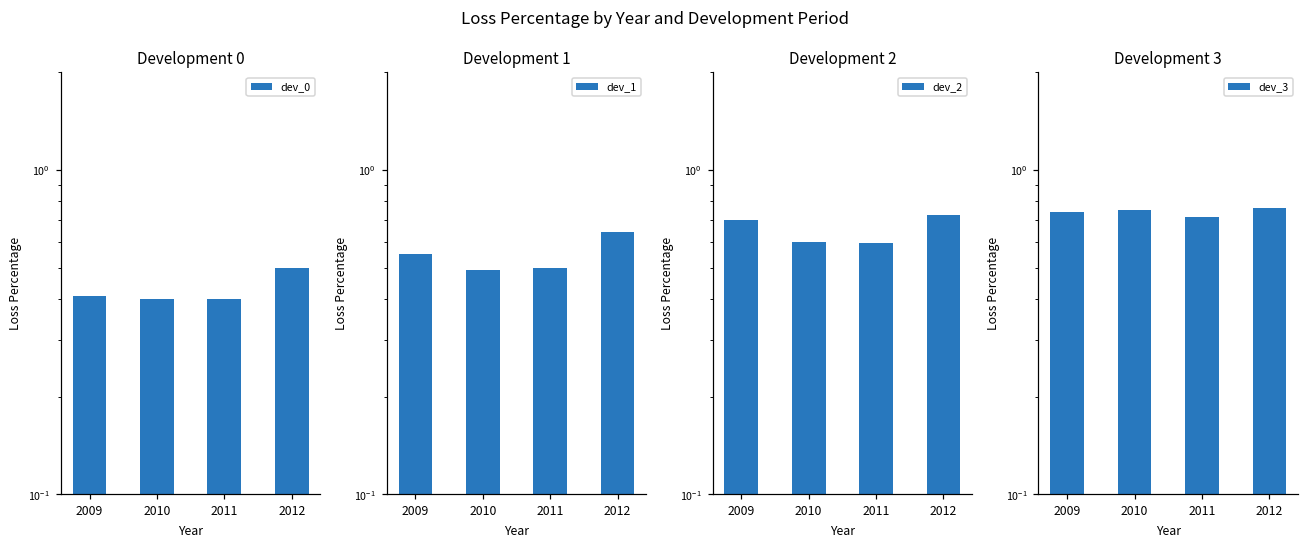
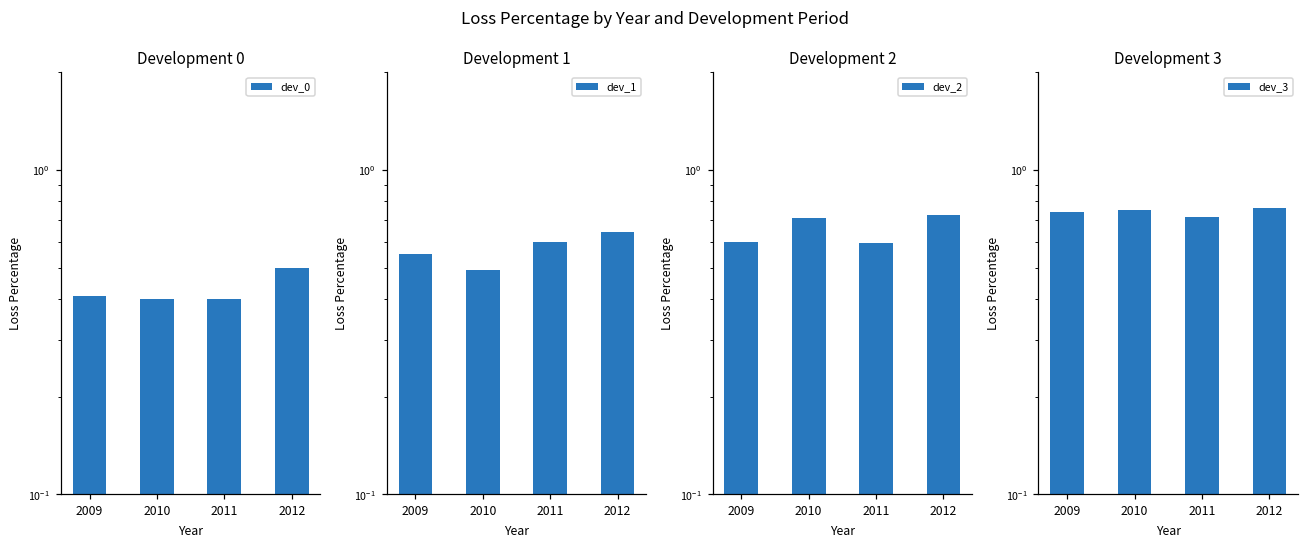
Development 1, 2011: 0.5 -> 0.6
Development 2, 2009: 0.7 -> 0.6
Development 2, 2010: 0.60 -> 0.71
